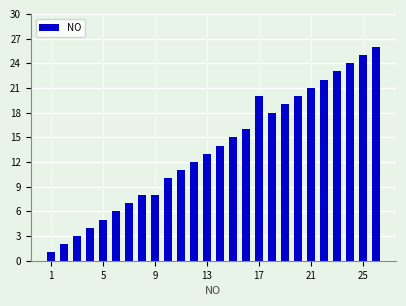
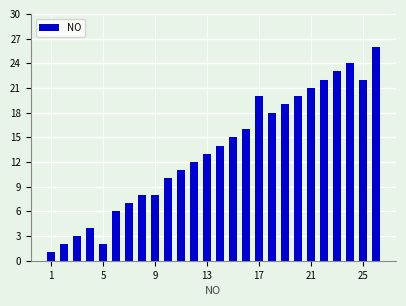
5: 5 -> 2
25: 25 -> 22
